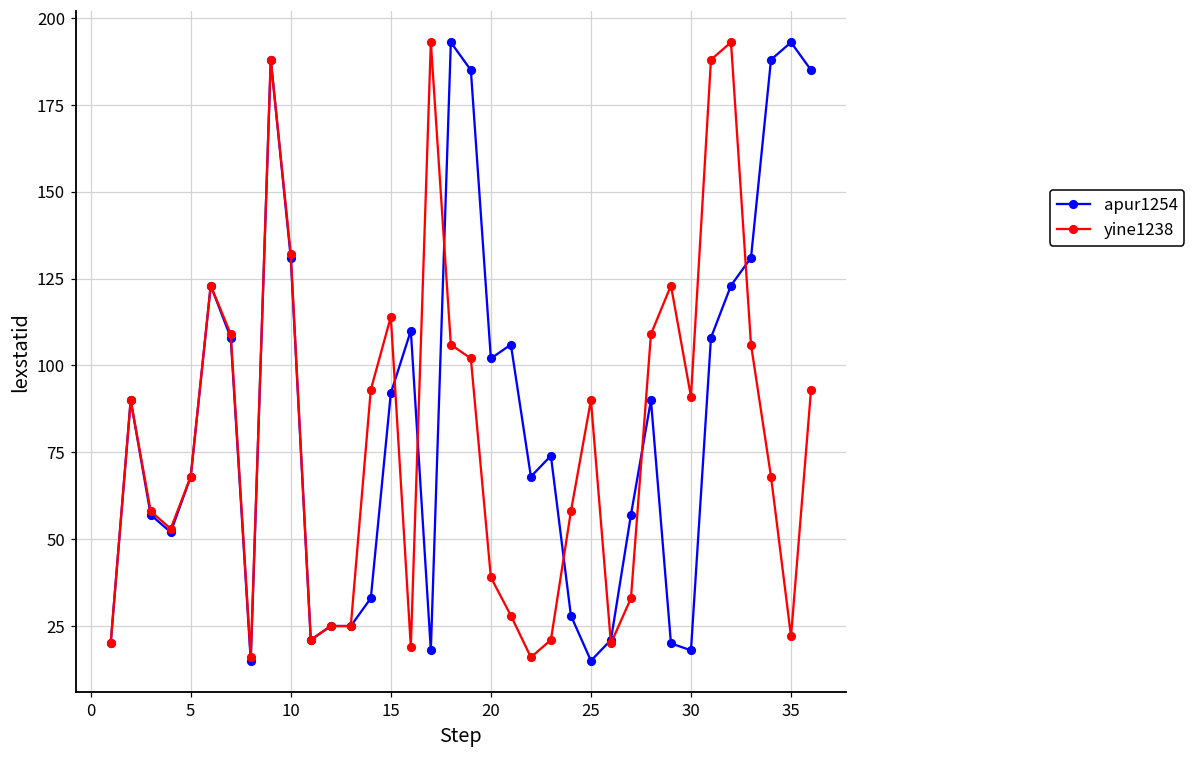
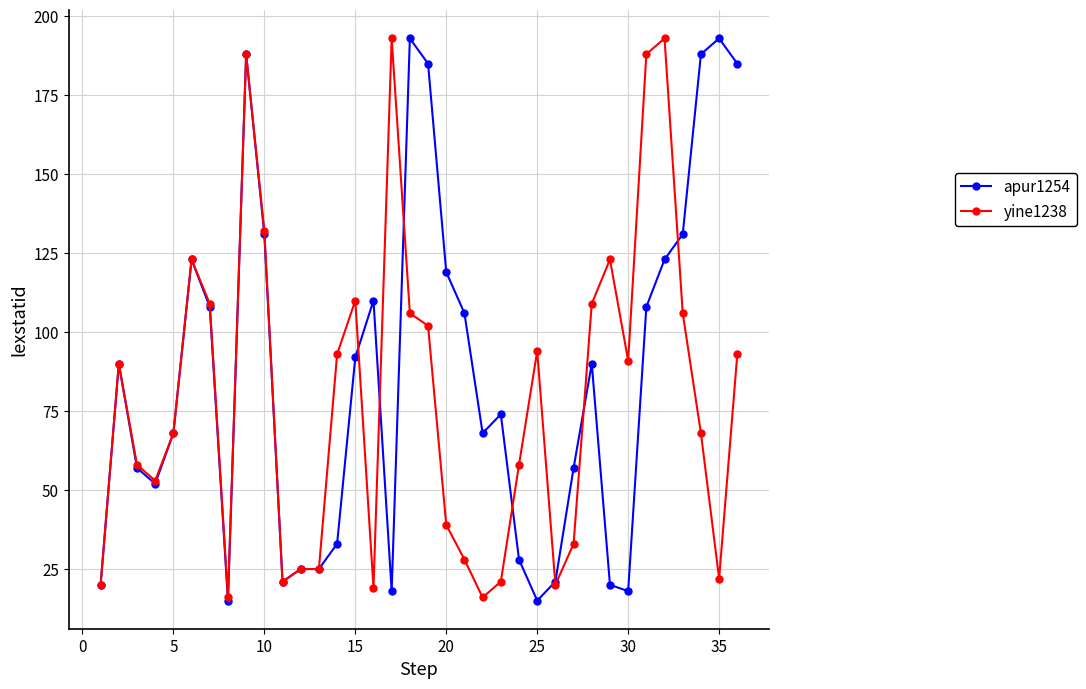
yine1238, 15: 114 -> 110
apur1254, 20: 102 -> 119
yine1238, 25: 90 -> 94
